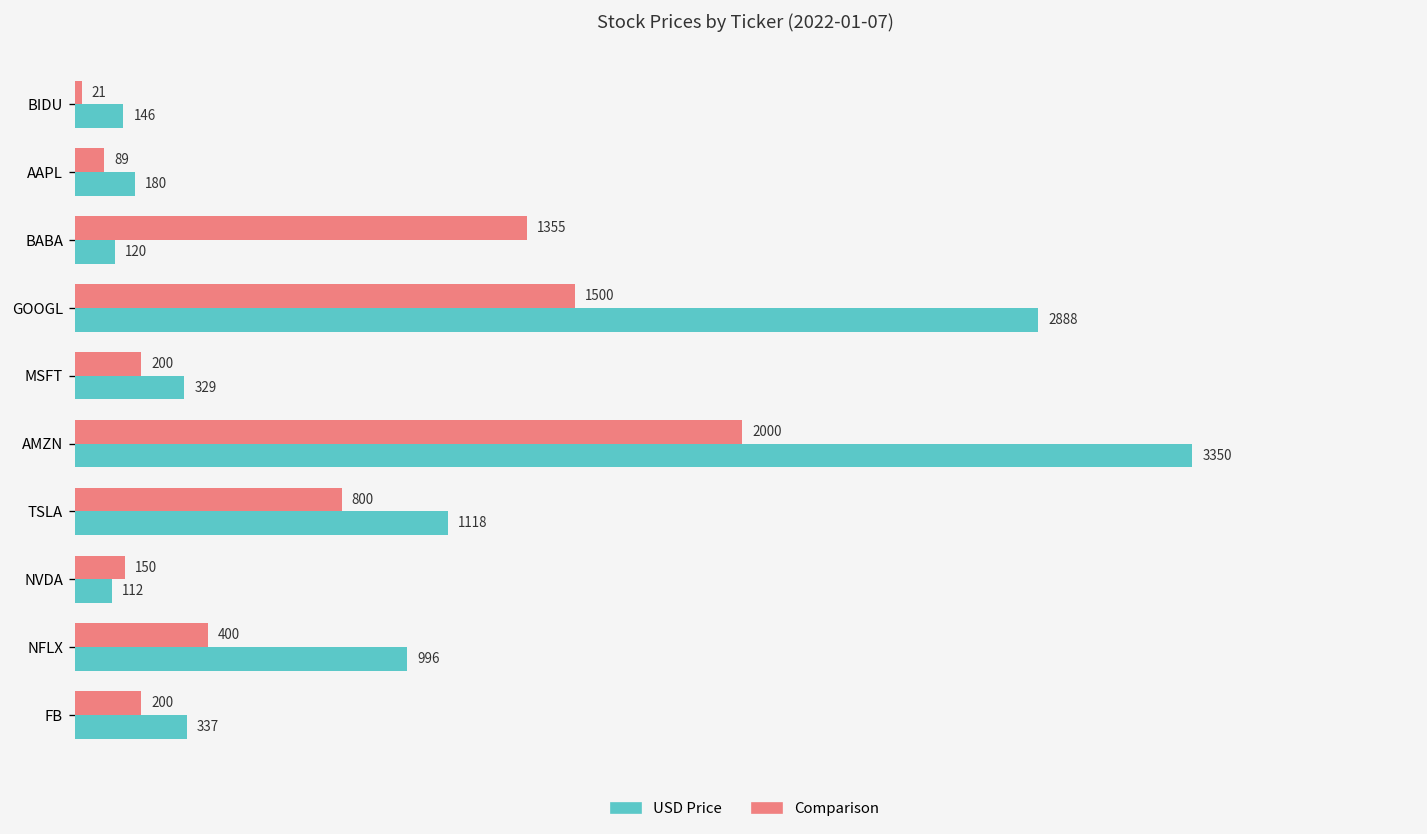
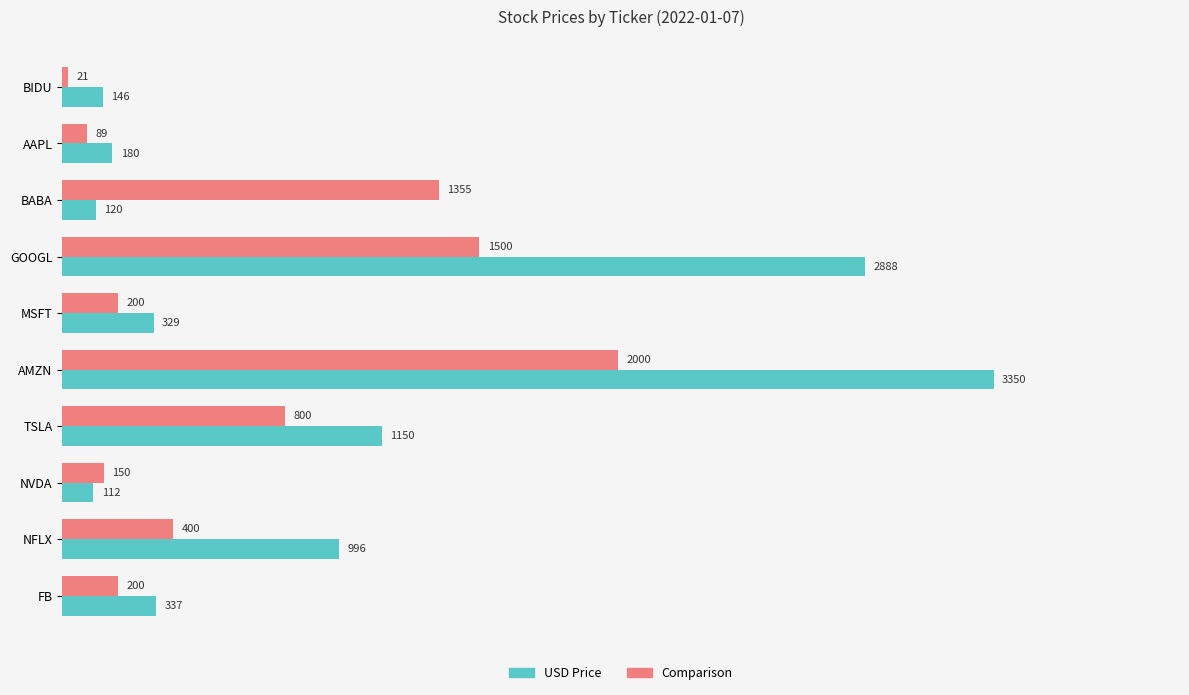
USD Price, TSLA: 1118 -> 1150
